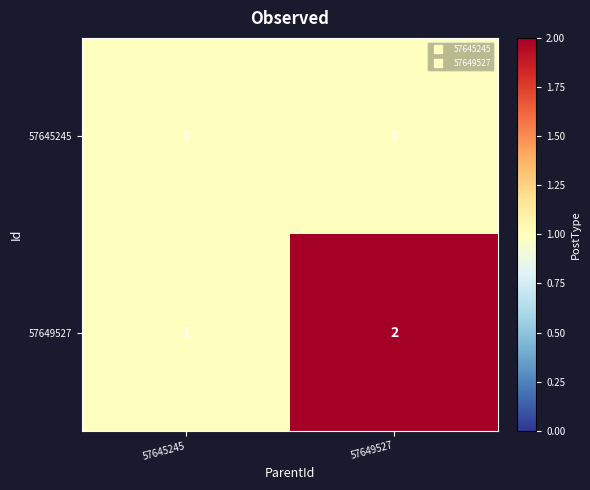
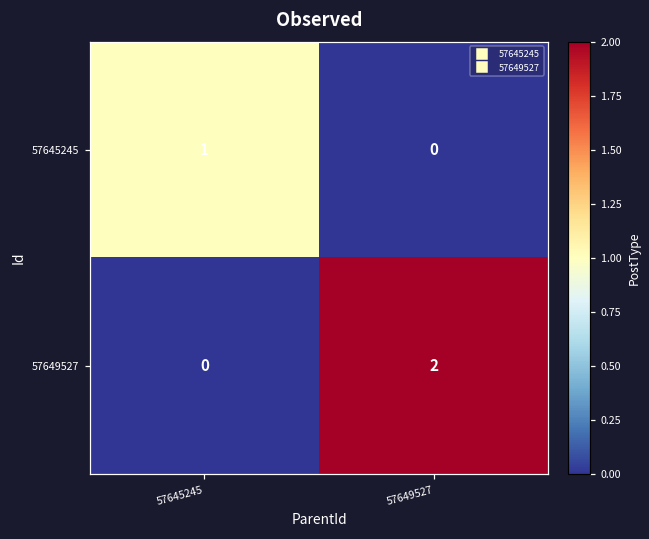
57645245, 57649527: 1 -> 0
57649527, 57645245: 1 -> 0
